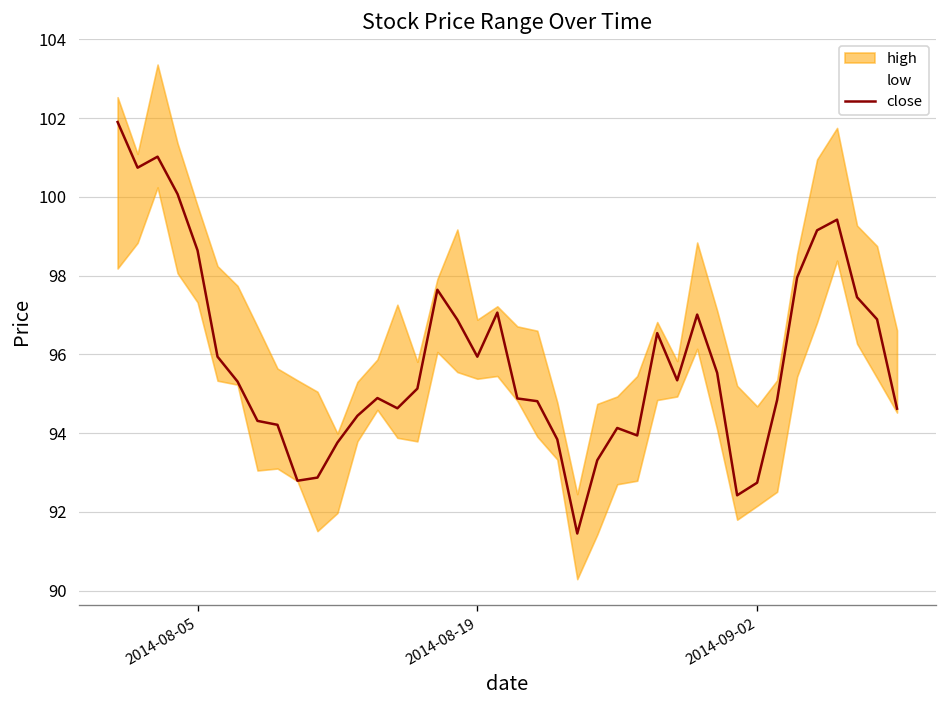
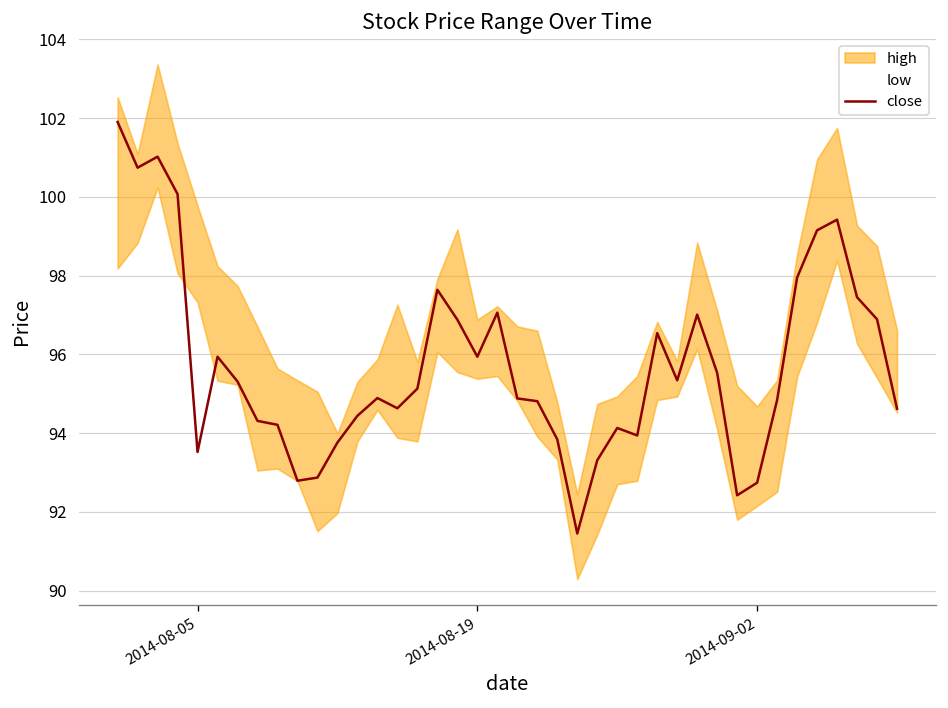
close, 2014-08-05: 98.6 -> 93.5
